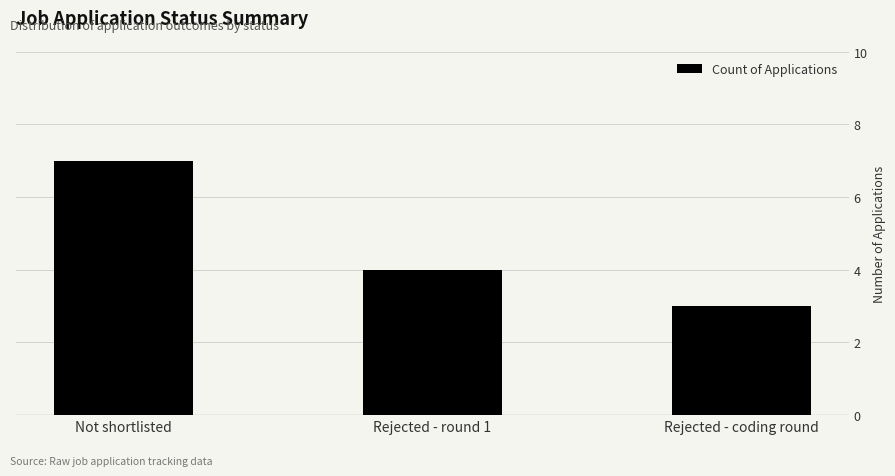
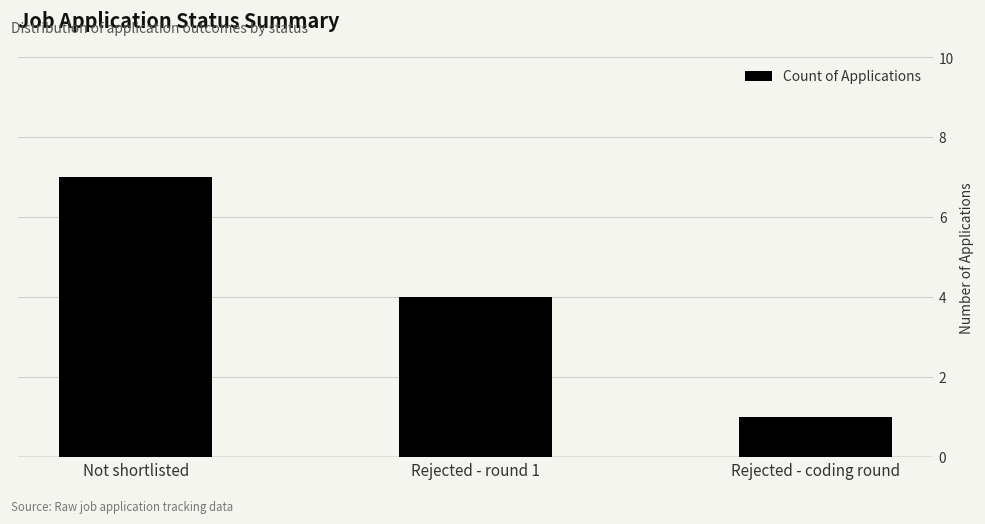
Rejected - coding round: 3 -> 1
